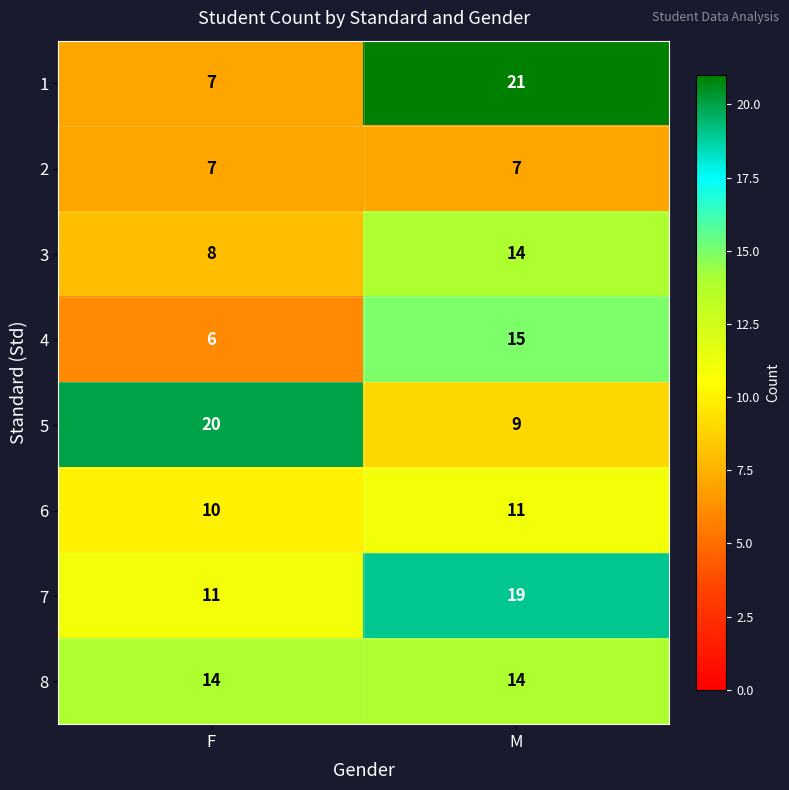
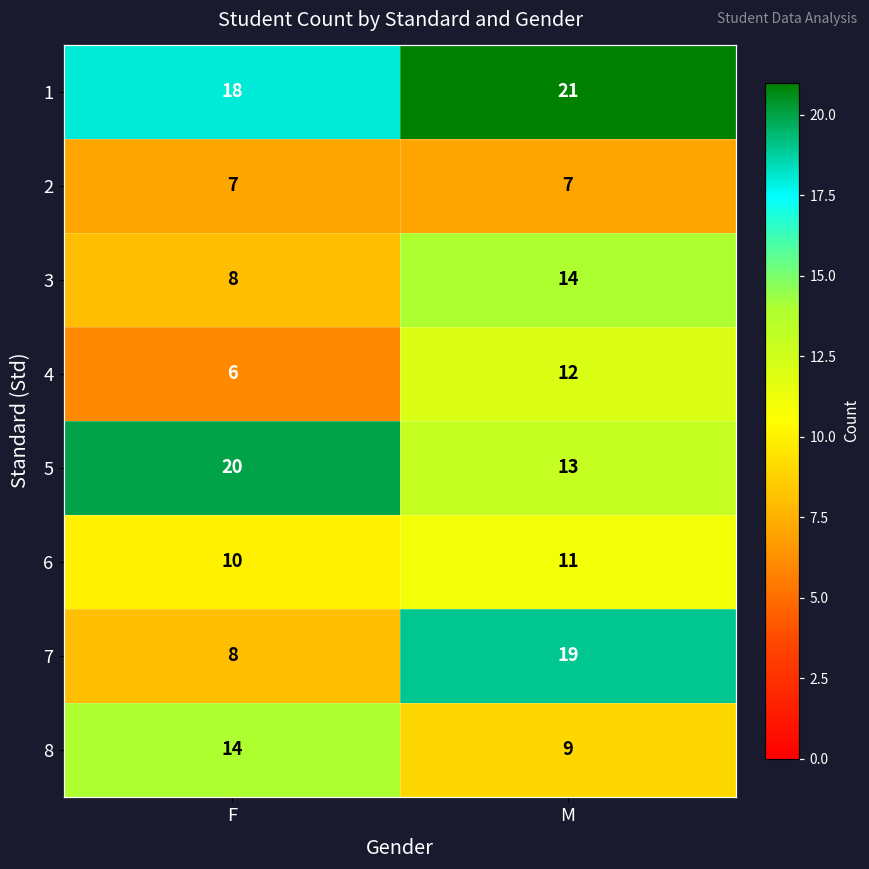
1, F: 7 -> 18
4, M: 15 -> 12
5, M: 9 -> 13
7, F: 11 -> 8
8, M: 14 -> 9
